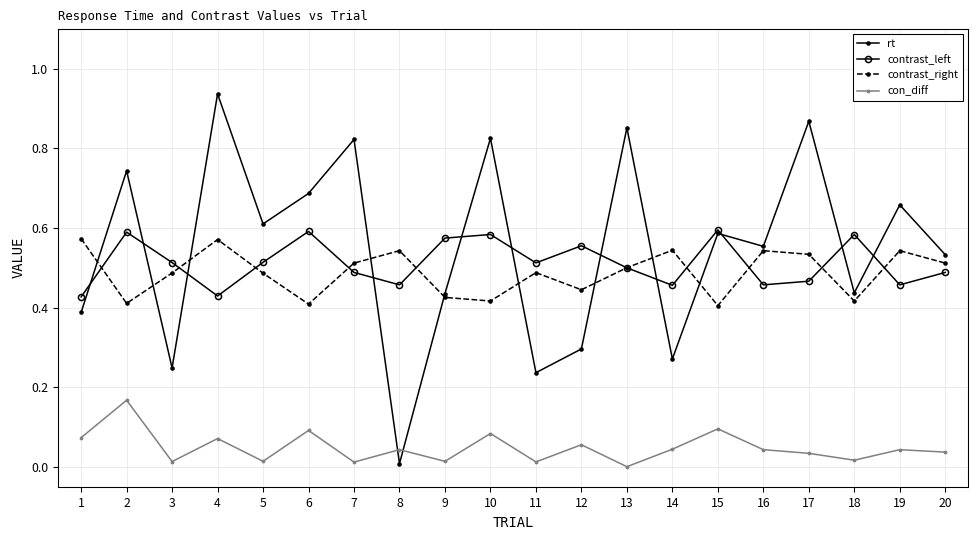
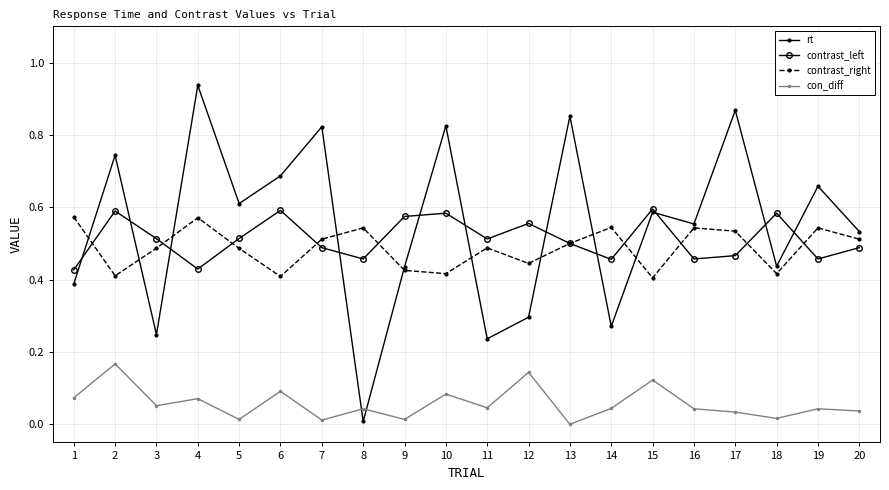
con_diff, 3: 0.01 -> 0.05
con_diff, 11: 0.01 -> 0.05
con_diff, 12: 0.06 -> 0.14
con_diff, 15: 0.10 -> 0.12
